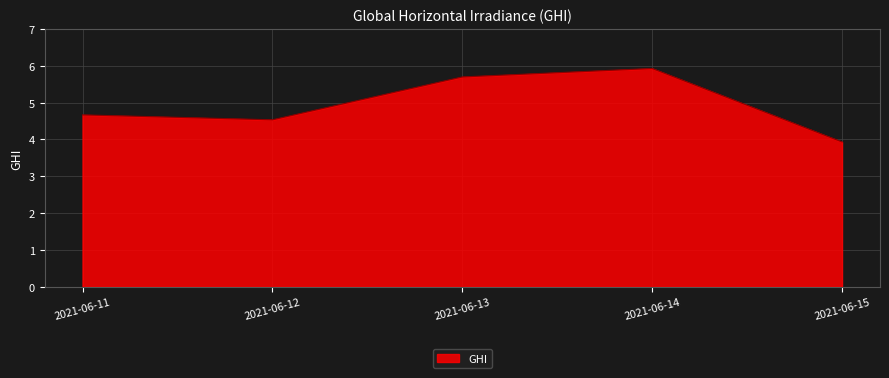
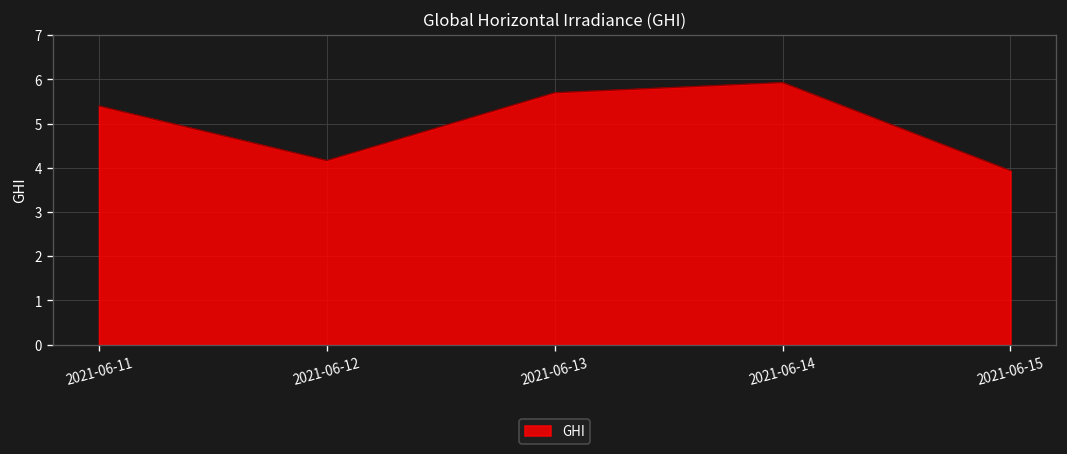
2021-06-11: 4.7 -> 5.4
2021-06-12: 4.5 -> 4.2
